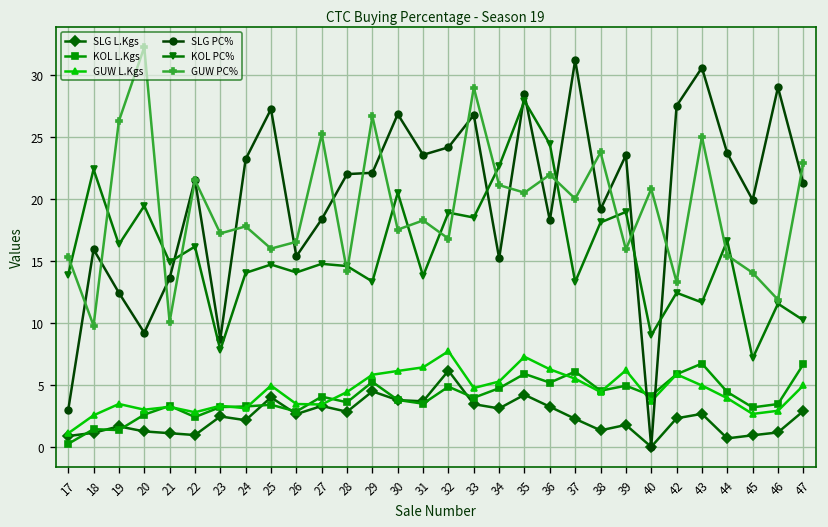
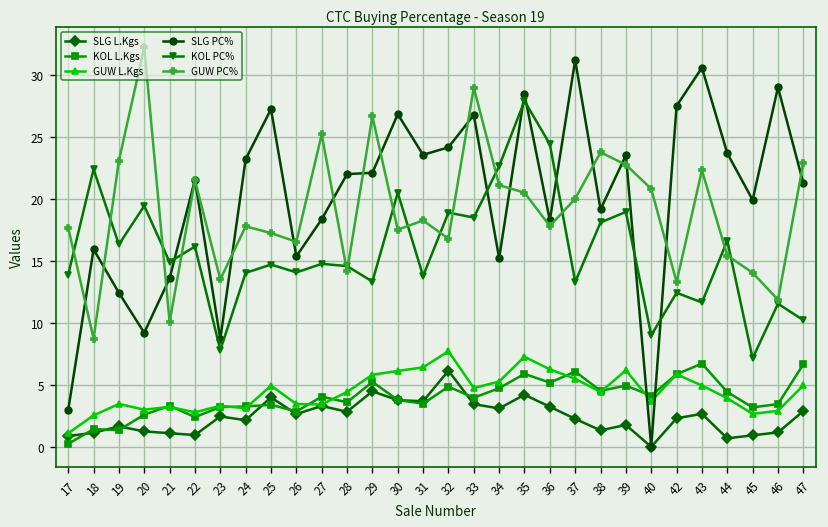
GUW PC%, 17: 15.3 -> 17.7
GUW PC%, 18: 9.8 -> 8.7
GUW PC%, 19: 26.3 -> 23.1
GUW PC%, 23: 17.2 -> 13.5
GUW PC%, 25: 16.0 -> 17.3
GUW PC%, 36: 22.0 -> 17.8
GUW PC%, 39: 15.9 -> 22.8
GUW PC%, 43: 25.0 -> 22.3
